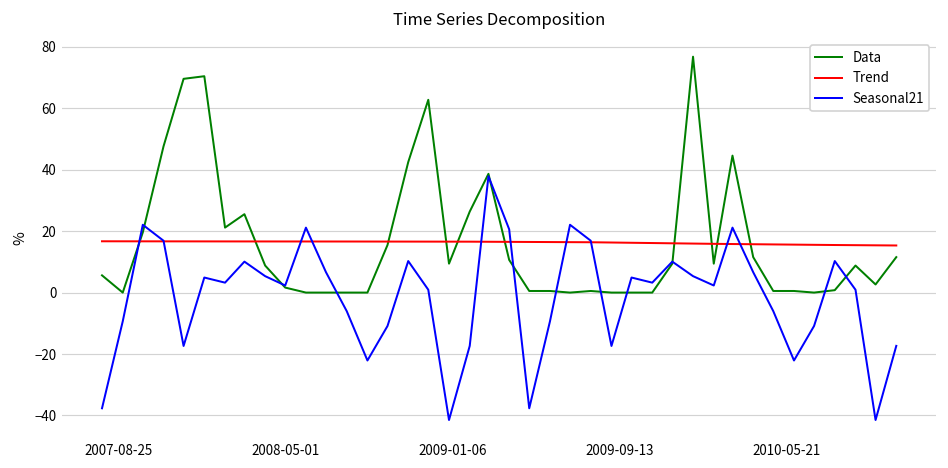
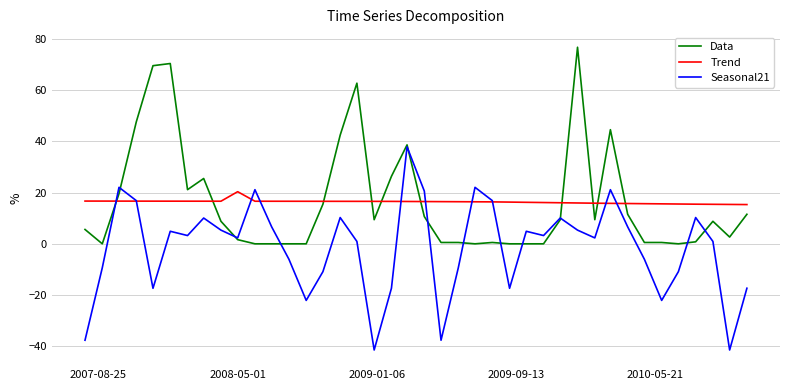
Trend, 2008-05-01: 17 -> 20
